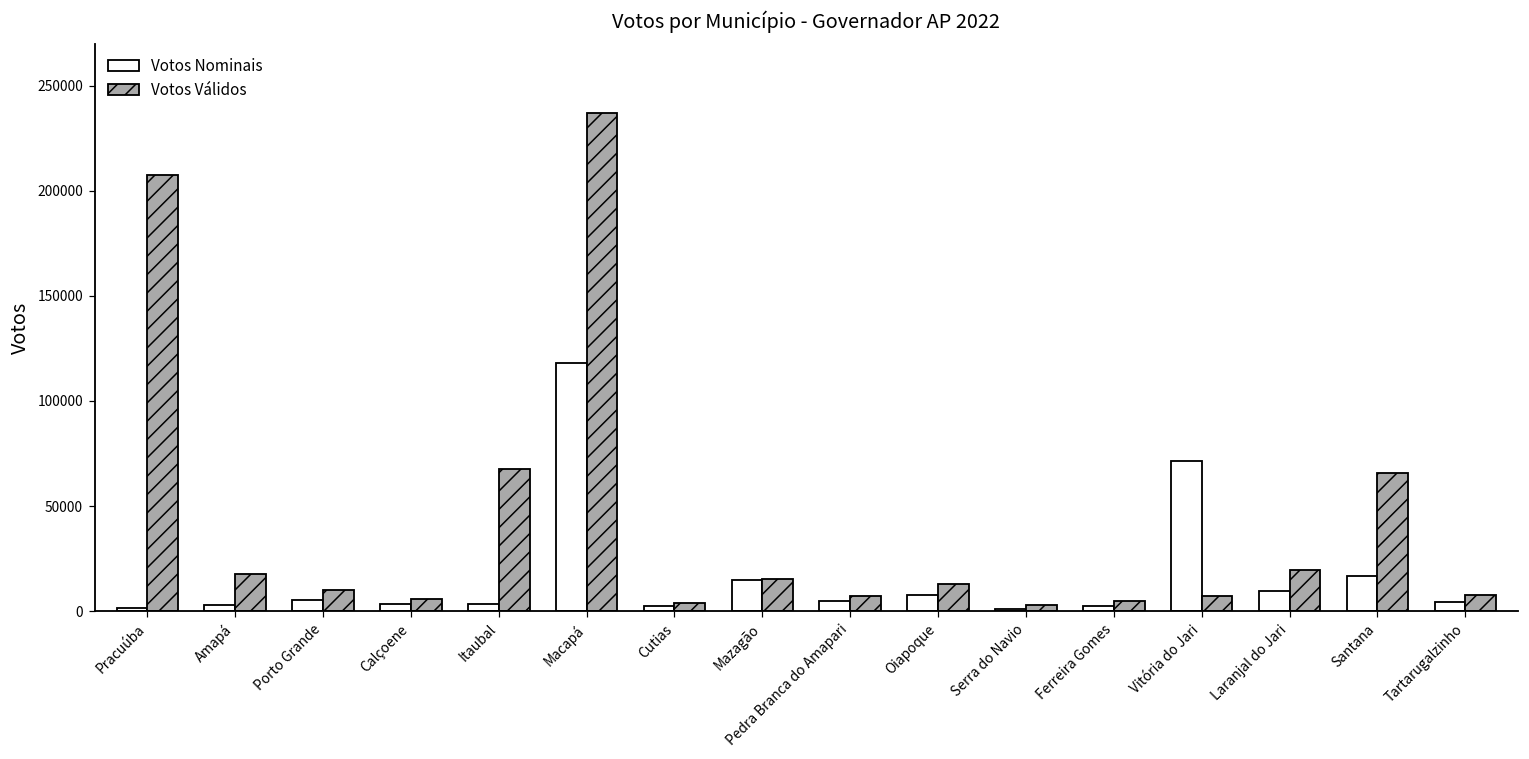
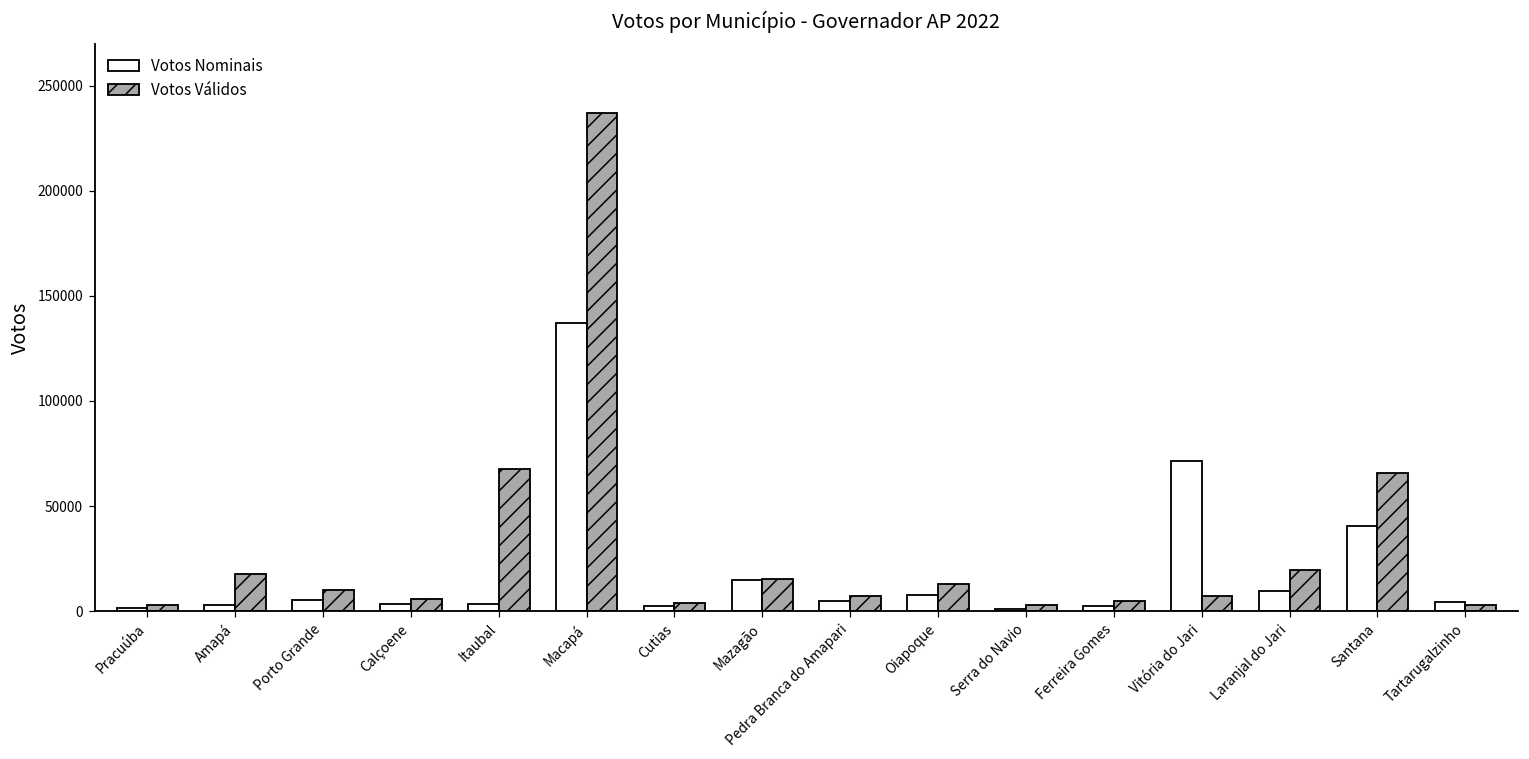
Votos Válidos, Pracuúba: 208000 -> 3000
Votos Nominais, Macapá: 118000 -> 137000
Votos Nominais, Santana: 17000 -> 40000
Votos Válidos, Tartarugalzinho: 8000 -> 3000
